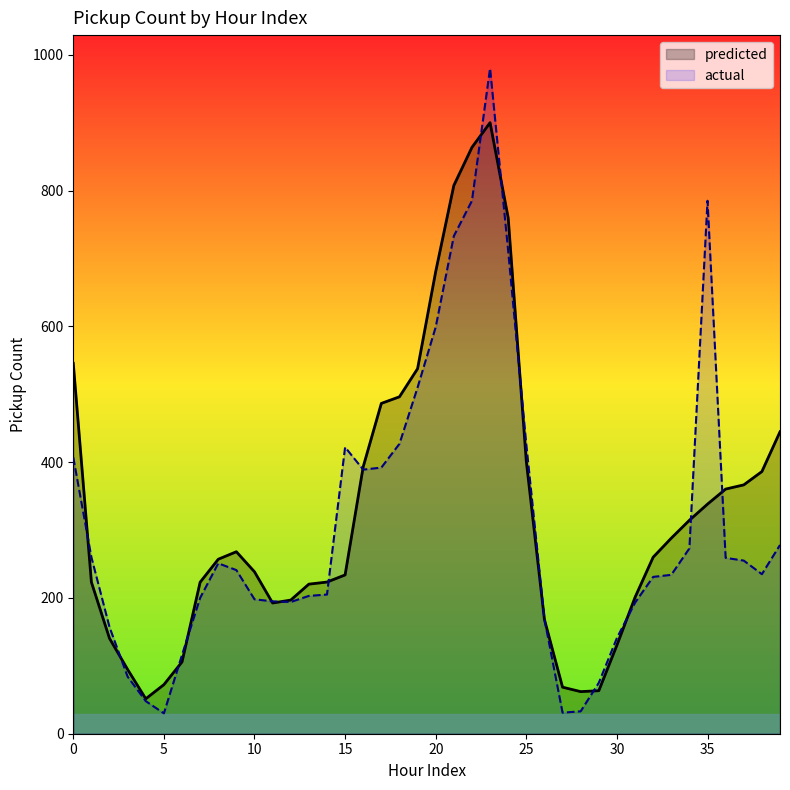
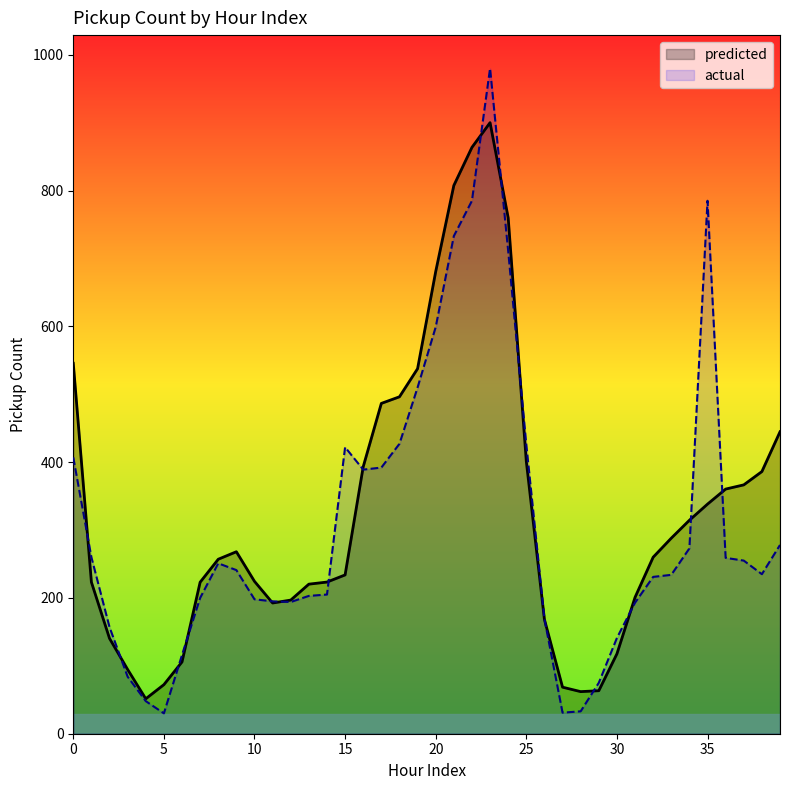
predicted, 10: 240 -> 220
predicted, 30: 130 -> 120
